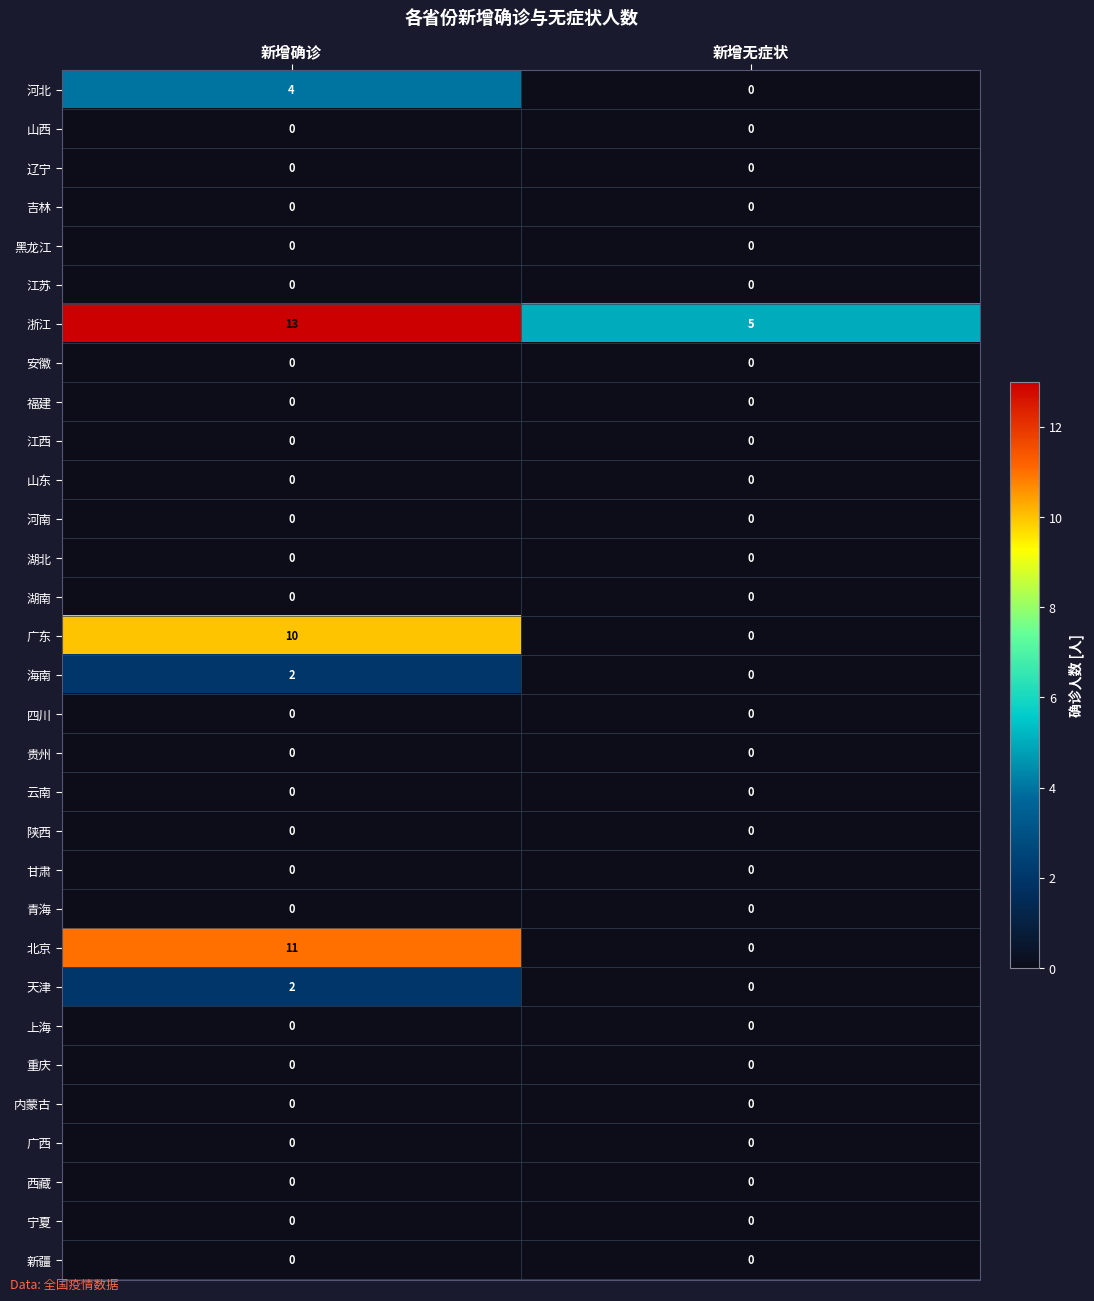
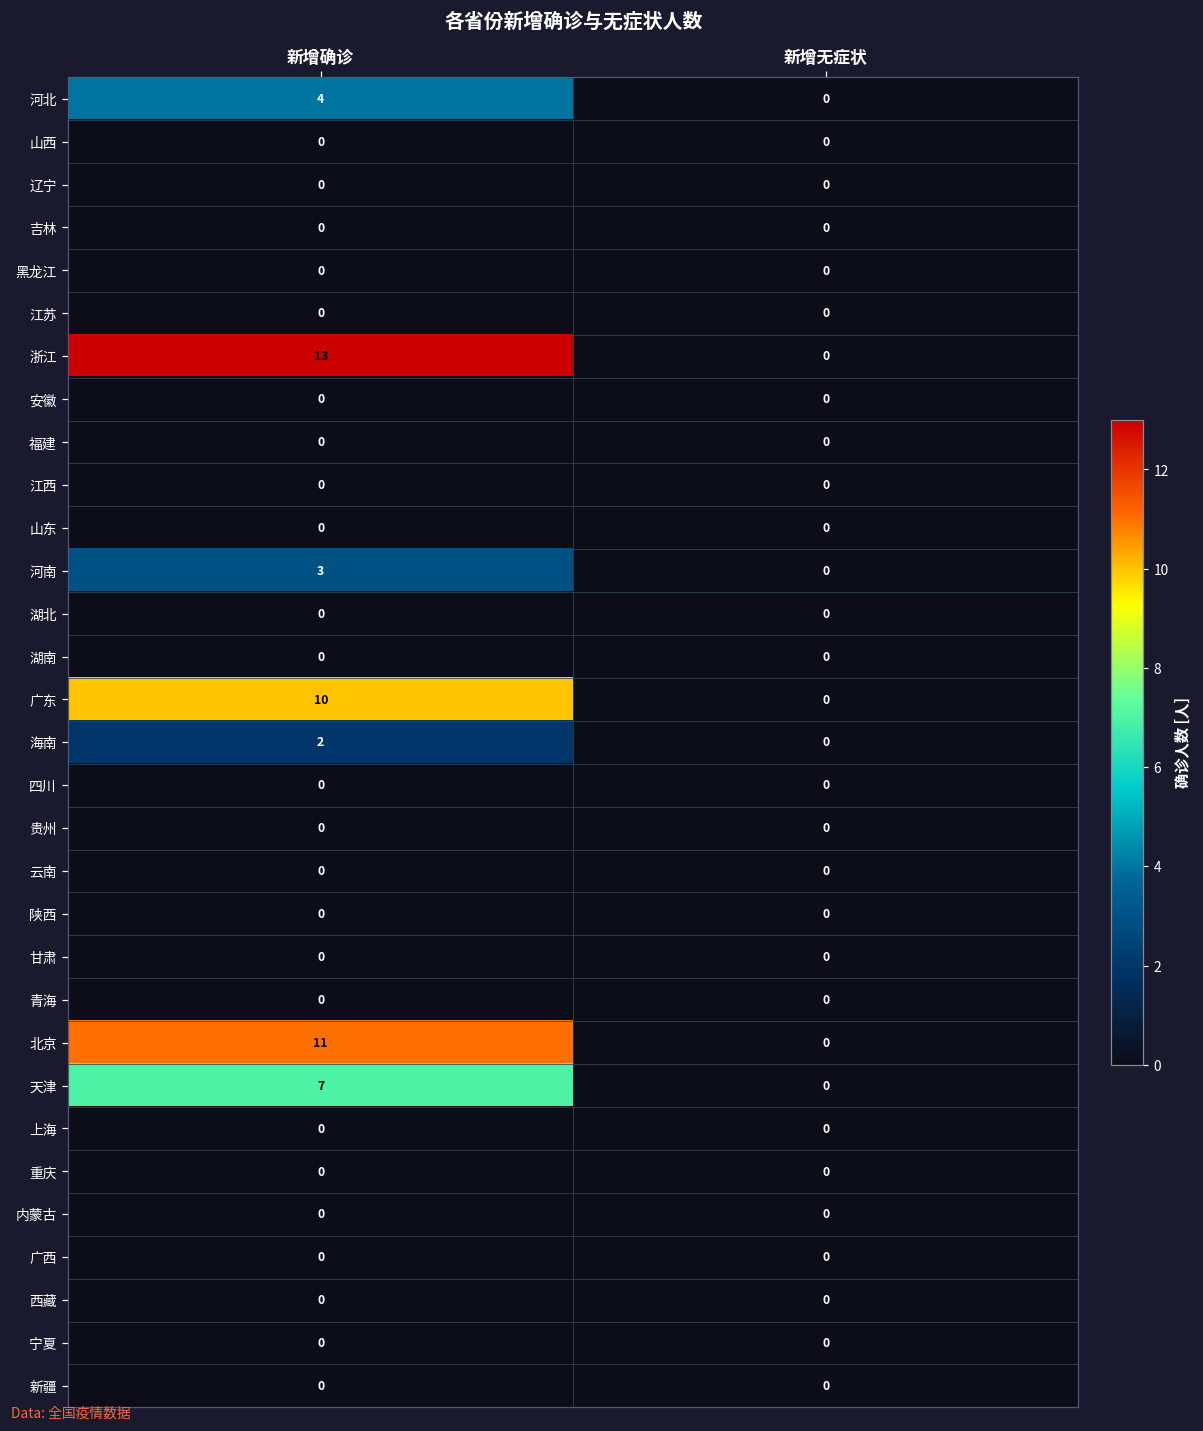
浙江, 新增无症状: 5 -> 0
河南, 新增确诊: 0 -> 3
天津, 新增确诊: 2 -> 7
